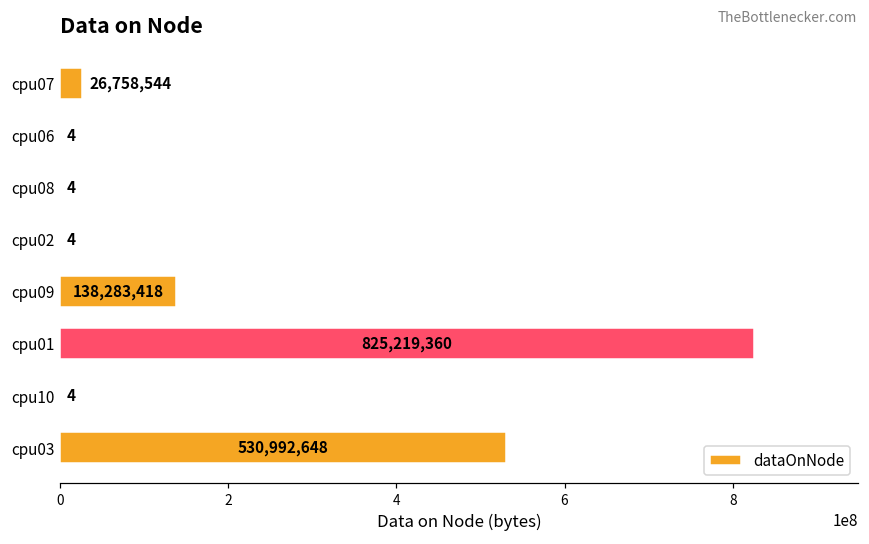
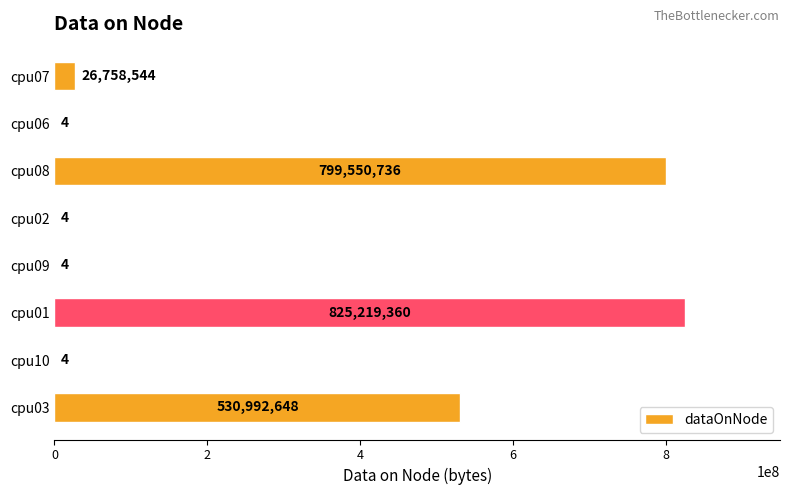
cpu08: 4 -> 799,550,736
cpu09: 138,283,418 -> 4
